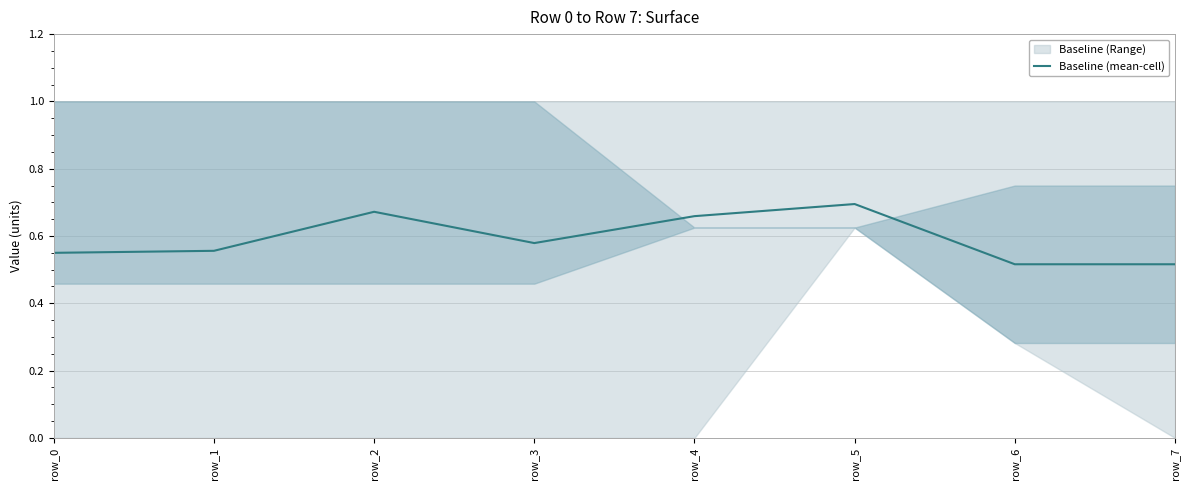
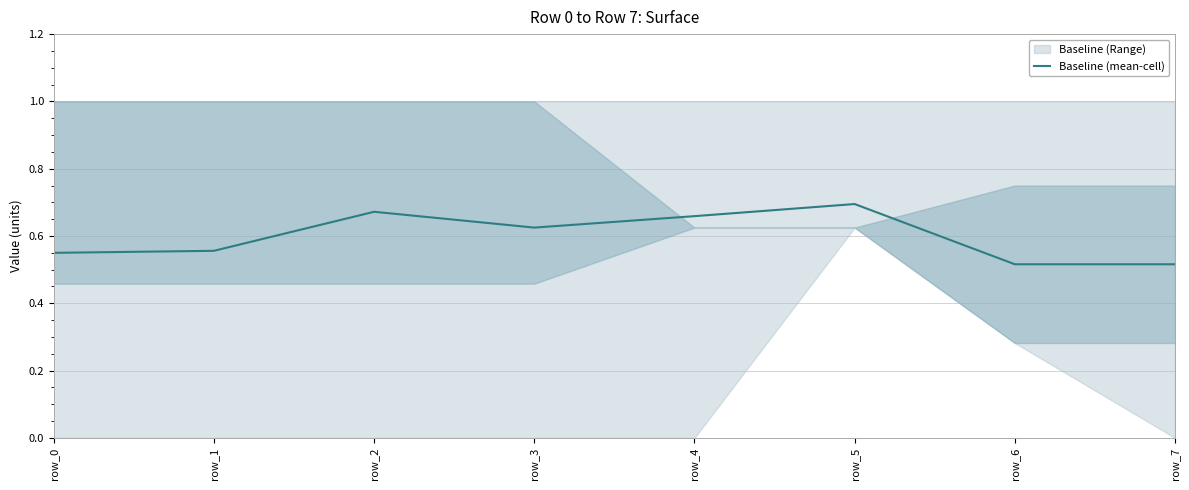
Baseline (mean-cell), row_3: 0.58 -> 0.63
